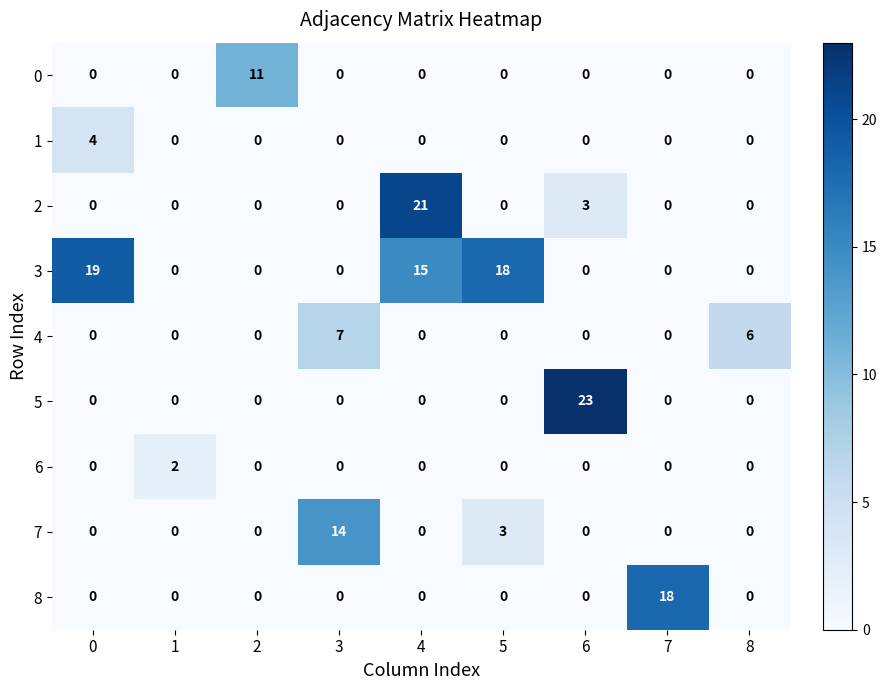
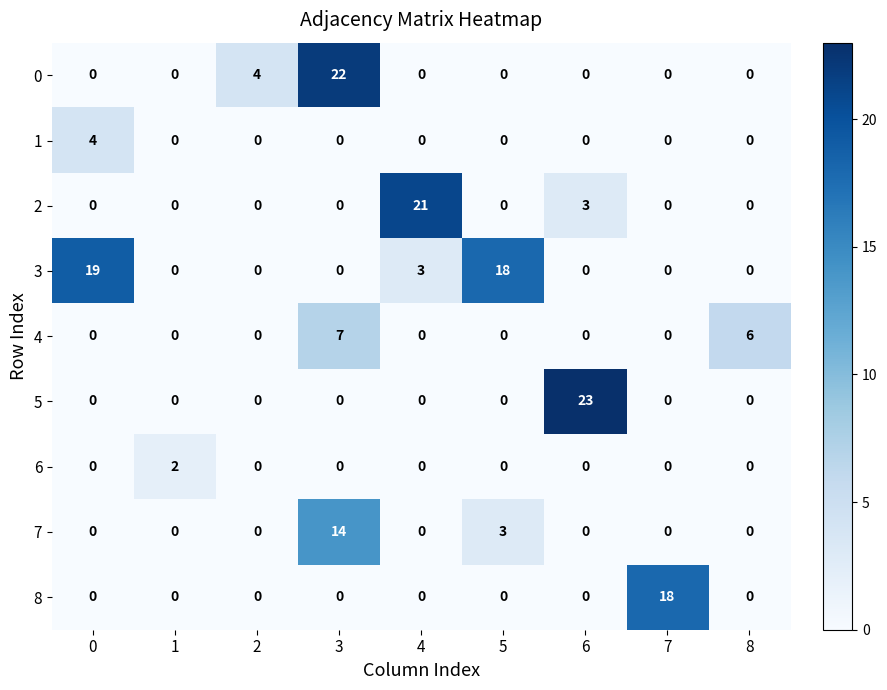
0, 2: 11 -> 4
0, 3: 0 -> 22
3, 4: 15 -> 3
